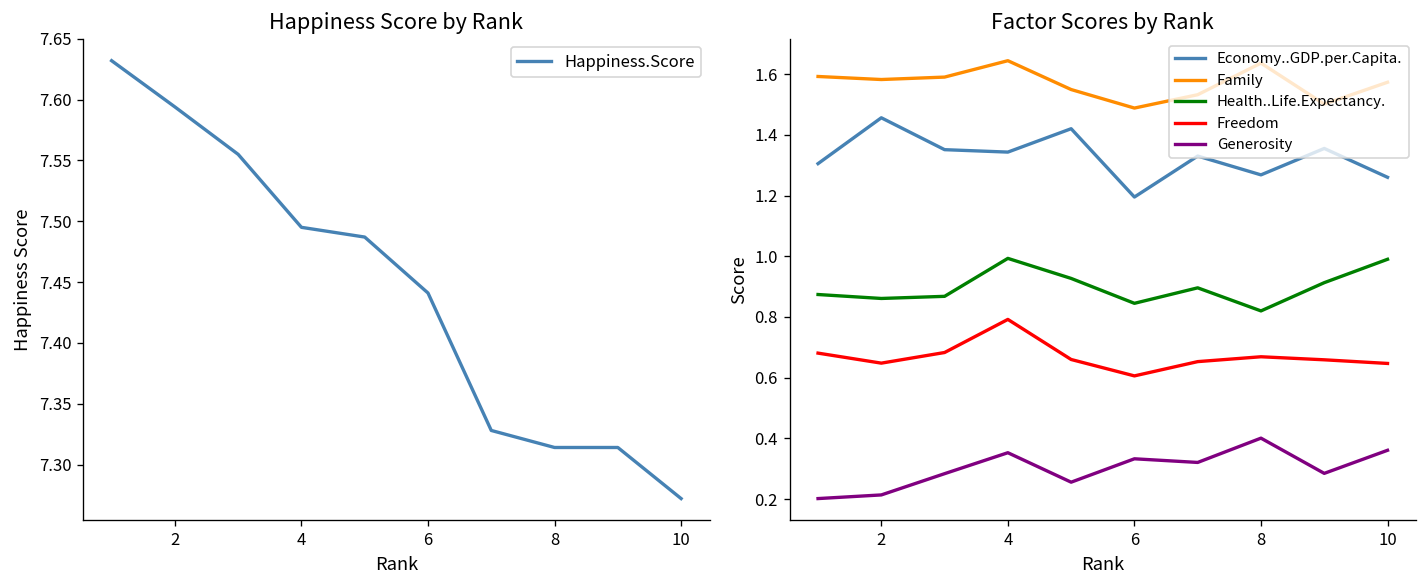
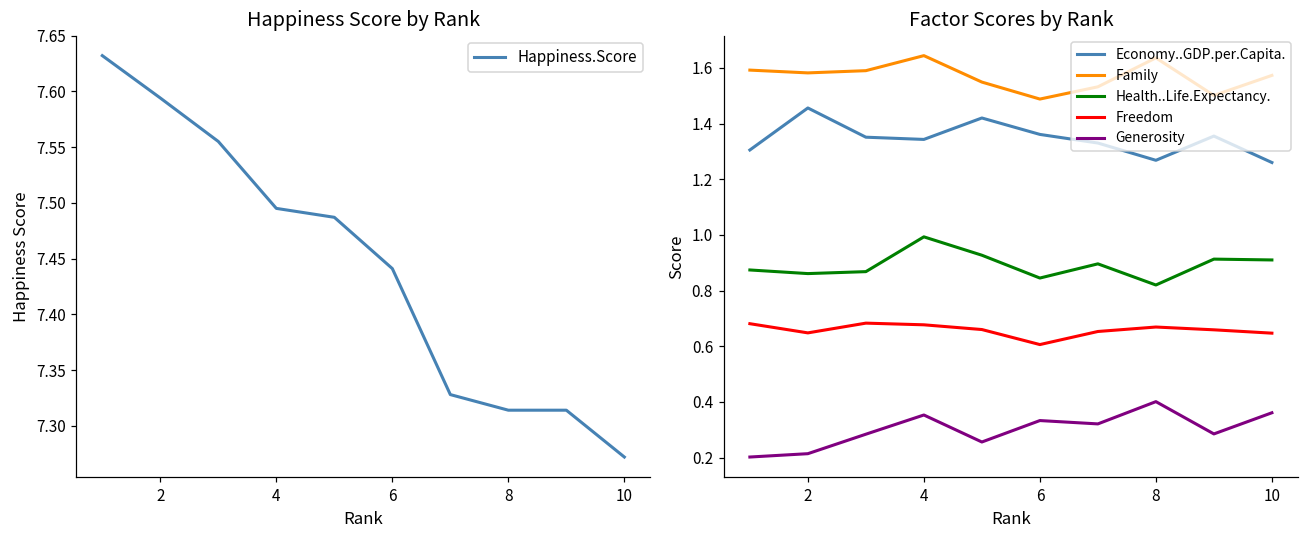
Factor Scores by Rank, Freedom, 4: 0.79 -> 0.68
Factor Scores by Rank, Economy..GDP.per.Capita., 6: 1.20 -> 1.36
Factor Scores by Rank, Health..Life.Expectancy., 10: 0.99 -> 0.91
